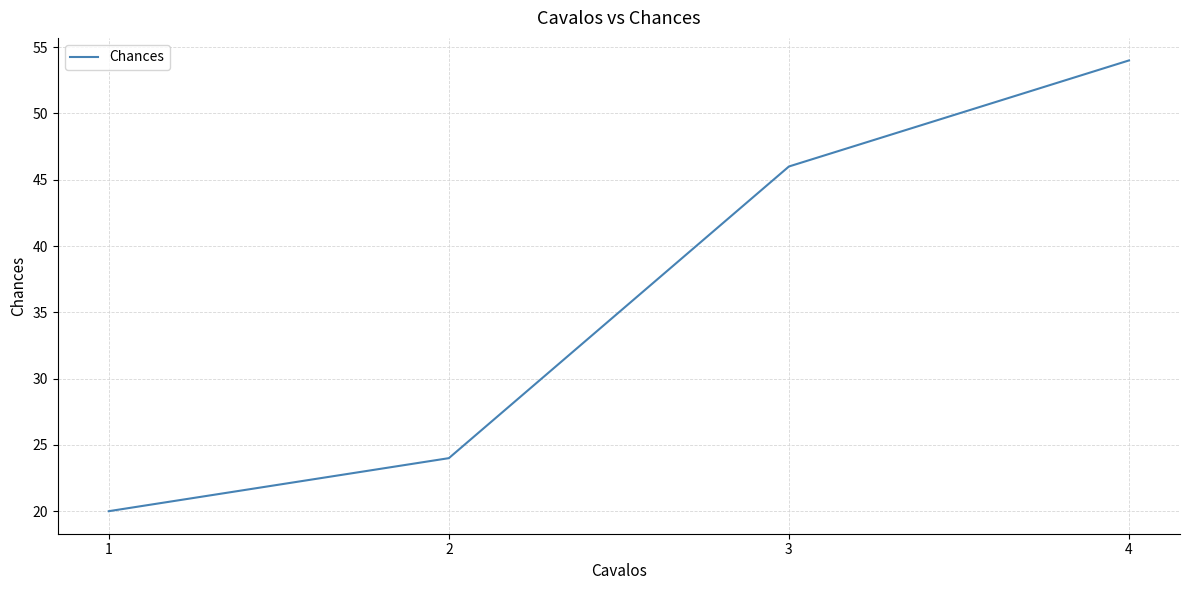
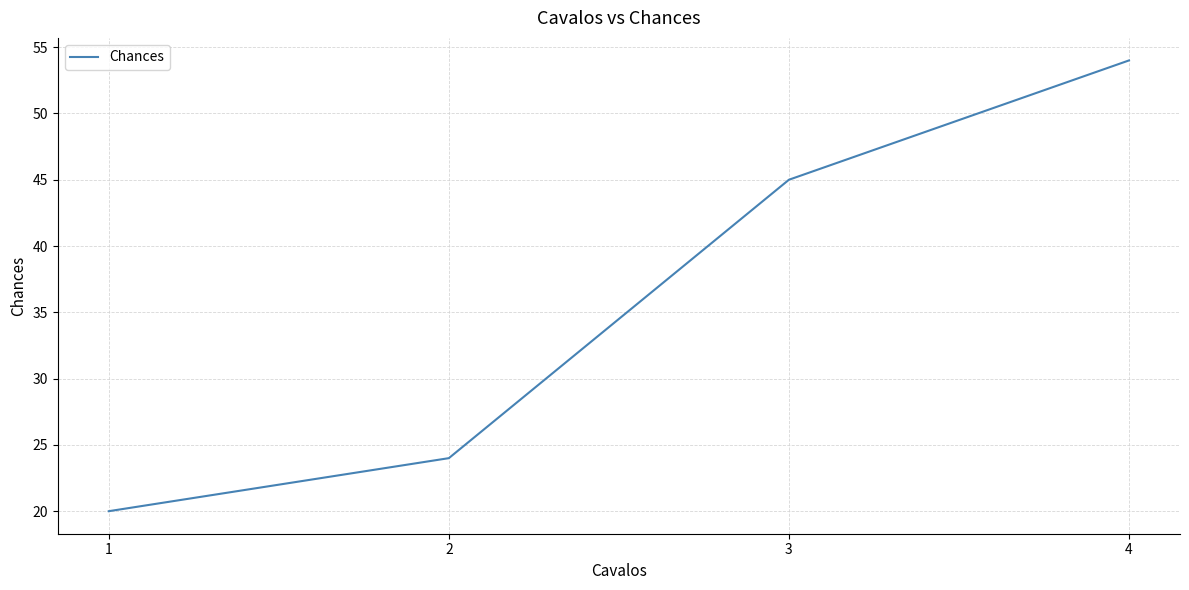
3: 46 -> 45
